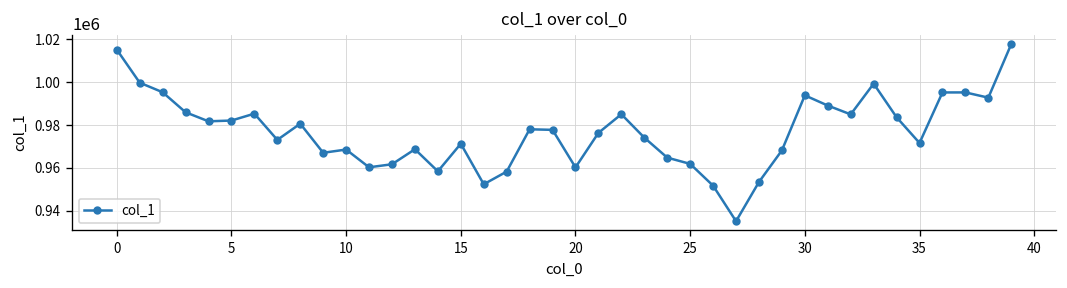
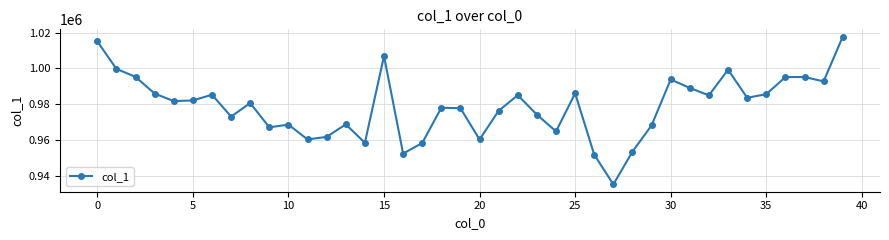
15: 971000 -> 1007000
25: 962000 -> 986000
35: 972000 -> 986000
